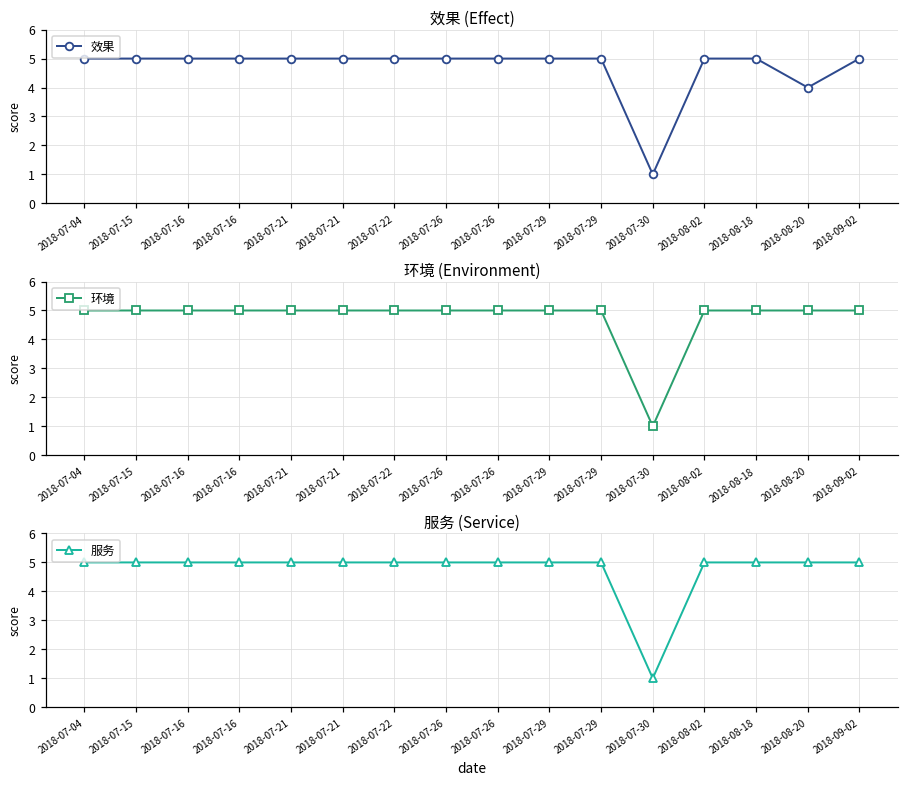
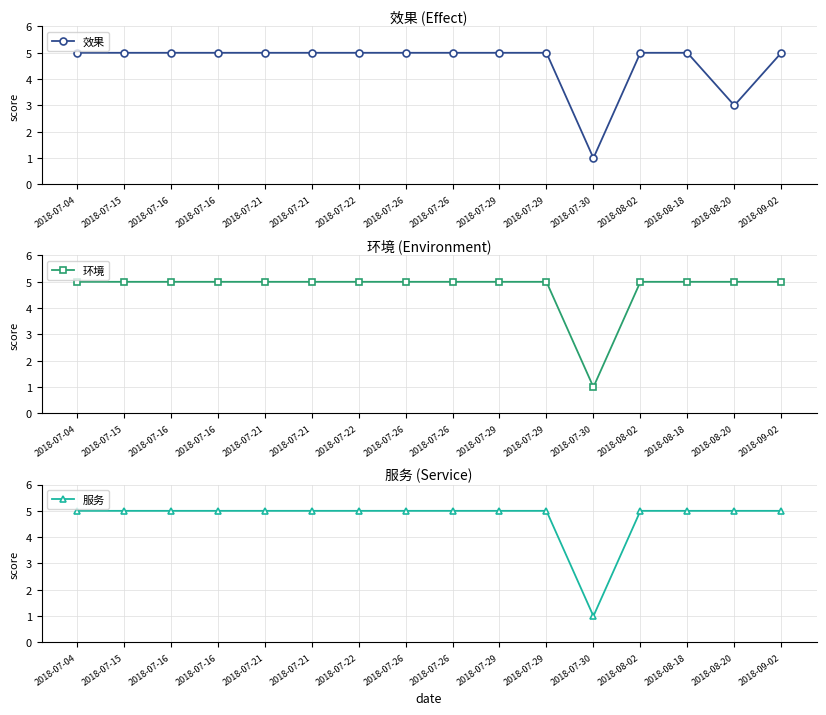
效果 (Effect), 2018-08-20: 4 -> 3
